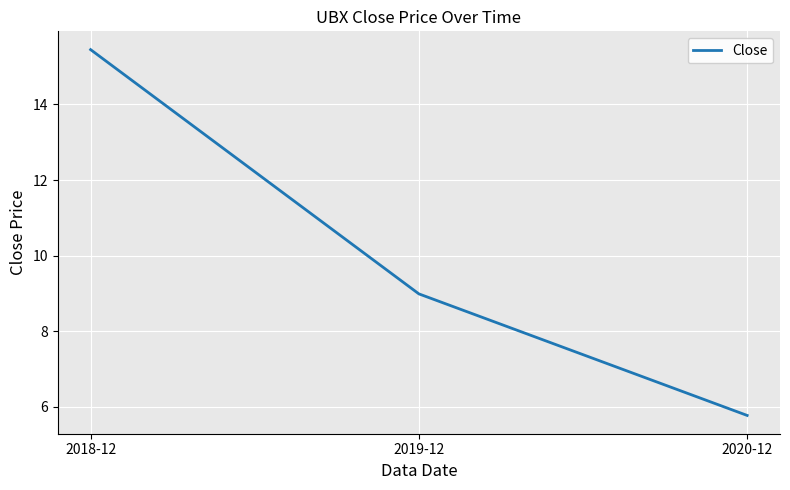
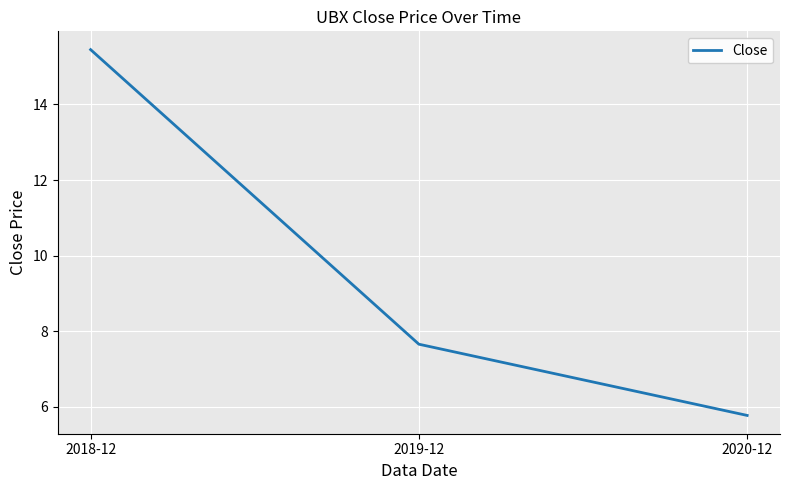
2019-12: 9.0 -> 7.7
